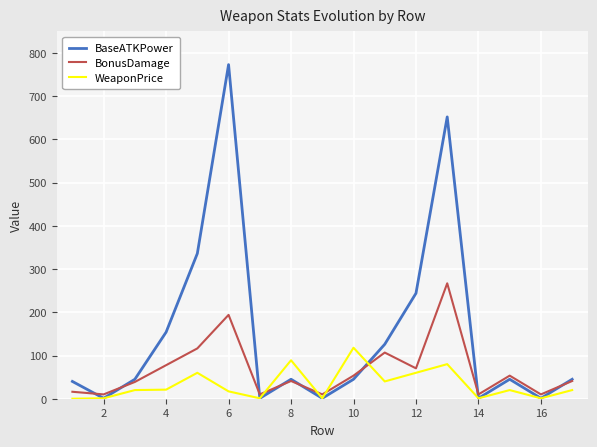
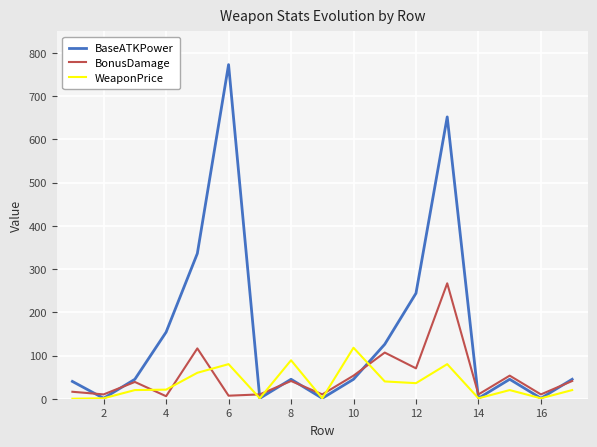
BonusDamage, 4: 80 -> 10
BonusDamage, 6: 190 -> 10
WeaponPrice, 6: 20 -> 80
WeaponPrice, 12: 60 -> 40
